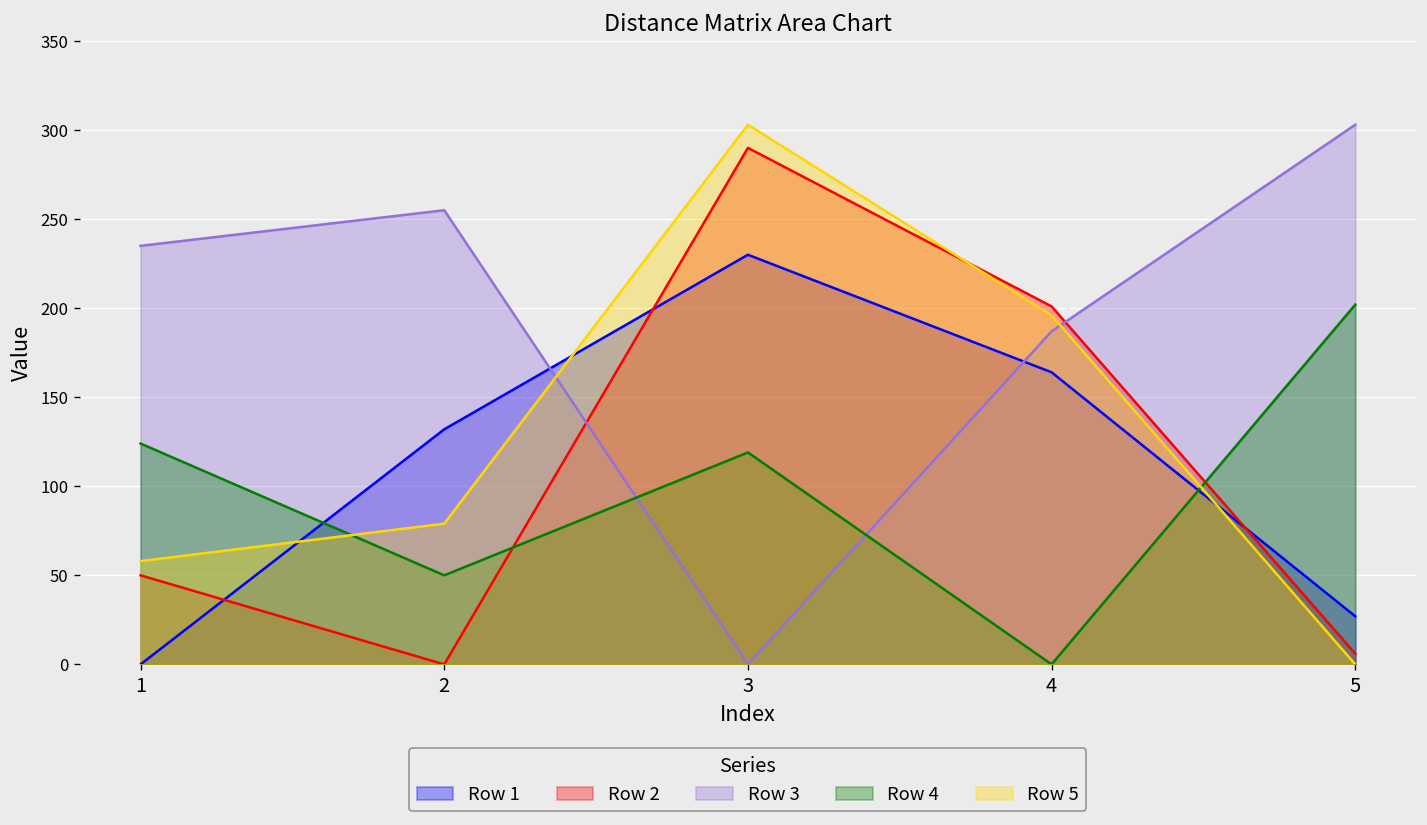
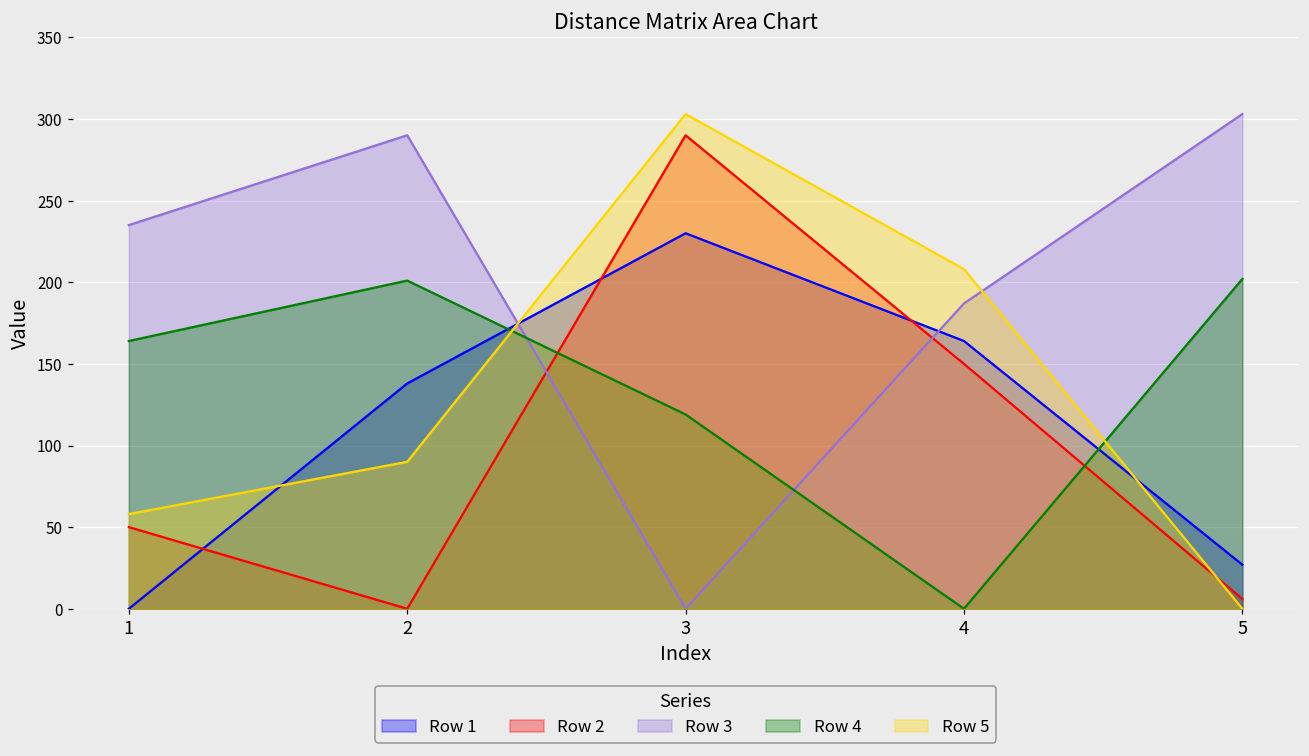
Row 4, 1: 124 -> 164
Row 1, 2: 132 -> 138
Row 3, 2: 255 -> 290
Row 4, 2: 50 -> 201
Row 5, 2: 79 -> 90
Row 2, 4: 201 -> 150
Row 5, 4: 196 -> 208
